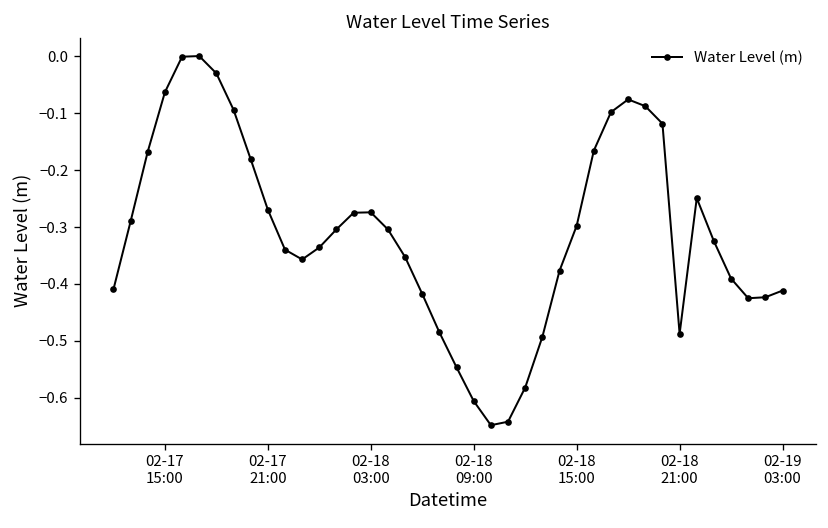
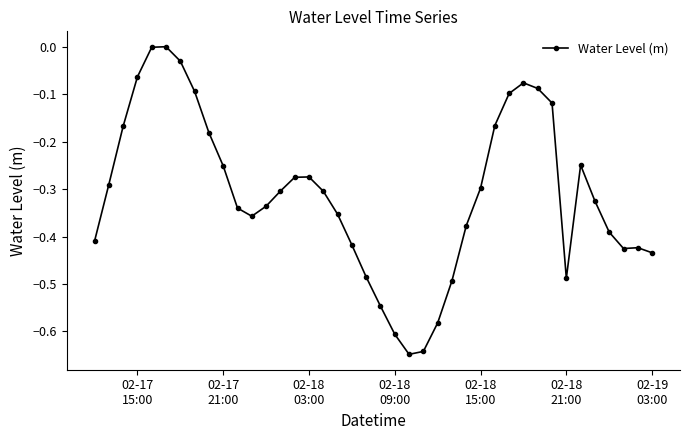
02-17 21:00: -0.27 -> -0.25
02-19 03:00: -0.41 -> -0.43
